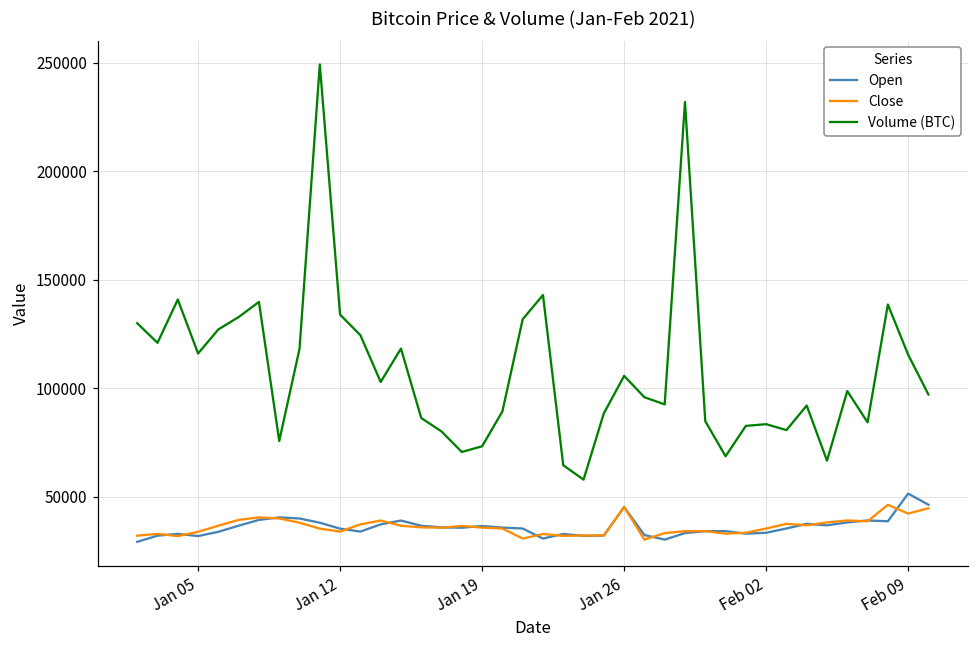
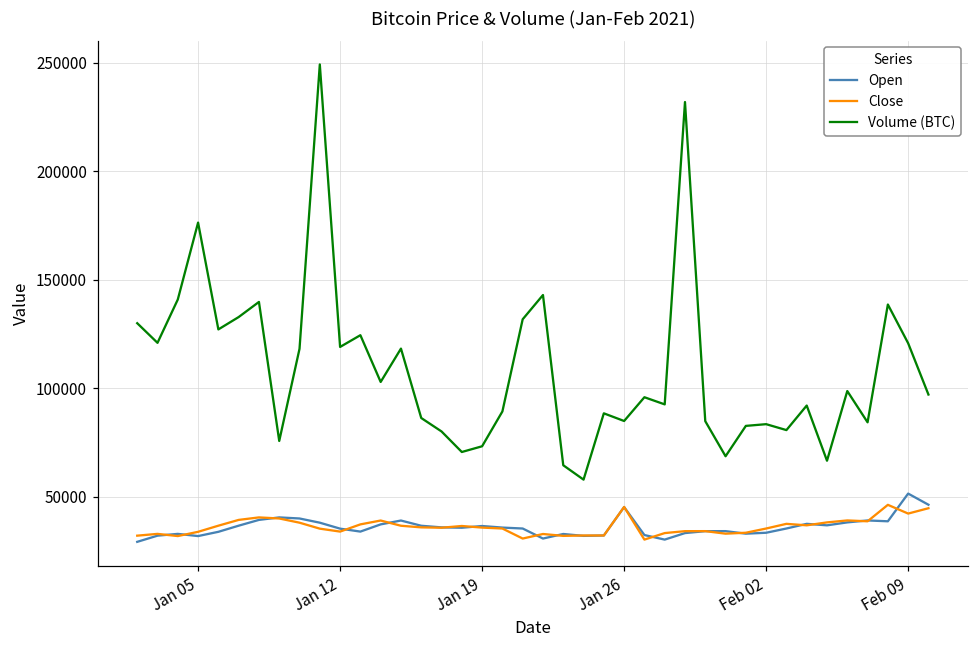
Volume (BTC), Jan 05: 116000 -> 176000
Volume (BTC), Jan 12: 134000 -> 119000
Volume (BTC), Jan 26: 106000 -> 85000
Volume (BTC), Feb 09: 115000 -> 121000
